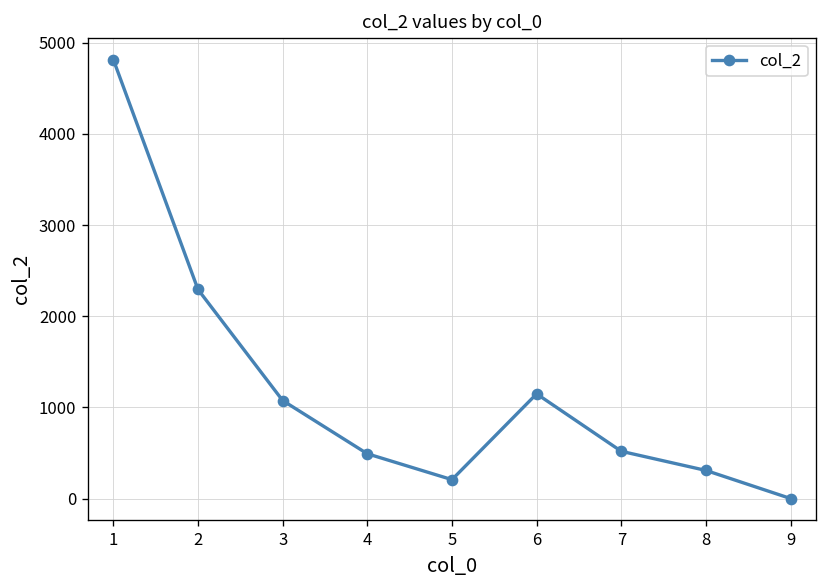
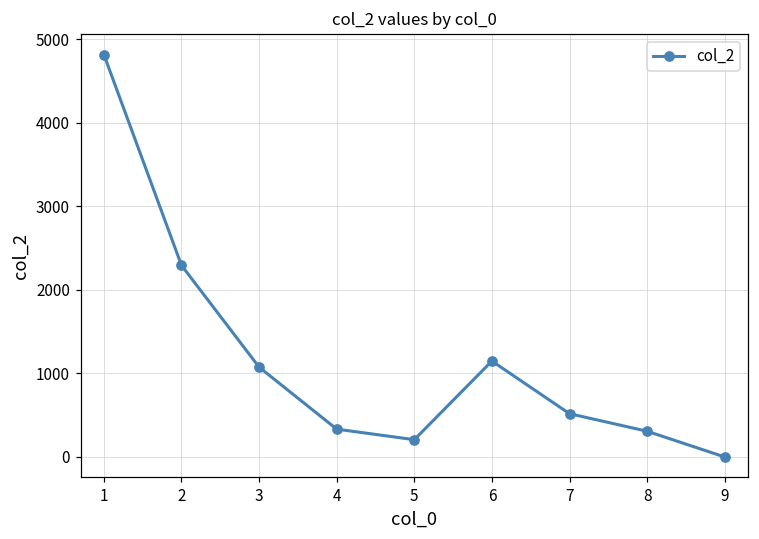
4: 500 -> 300
